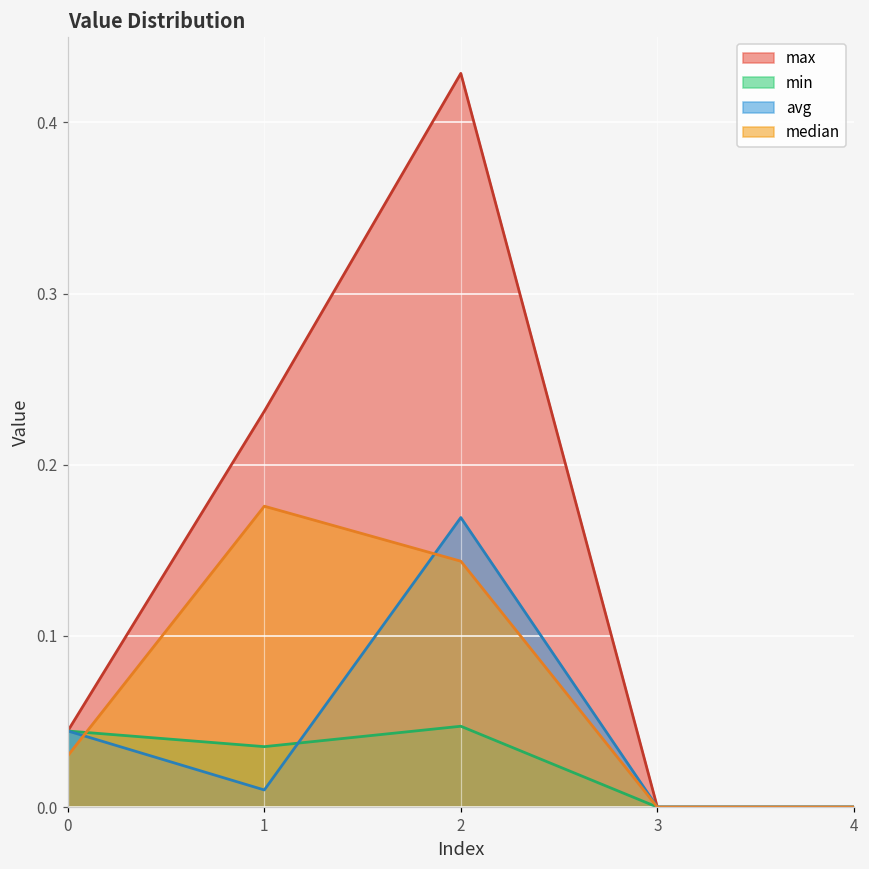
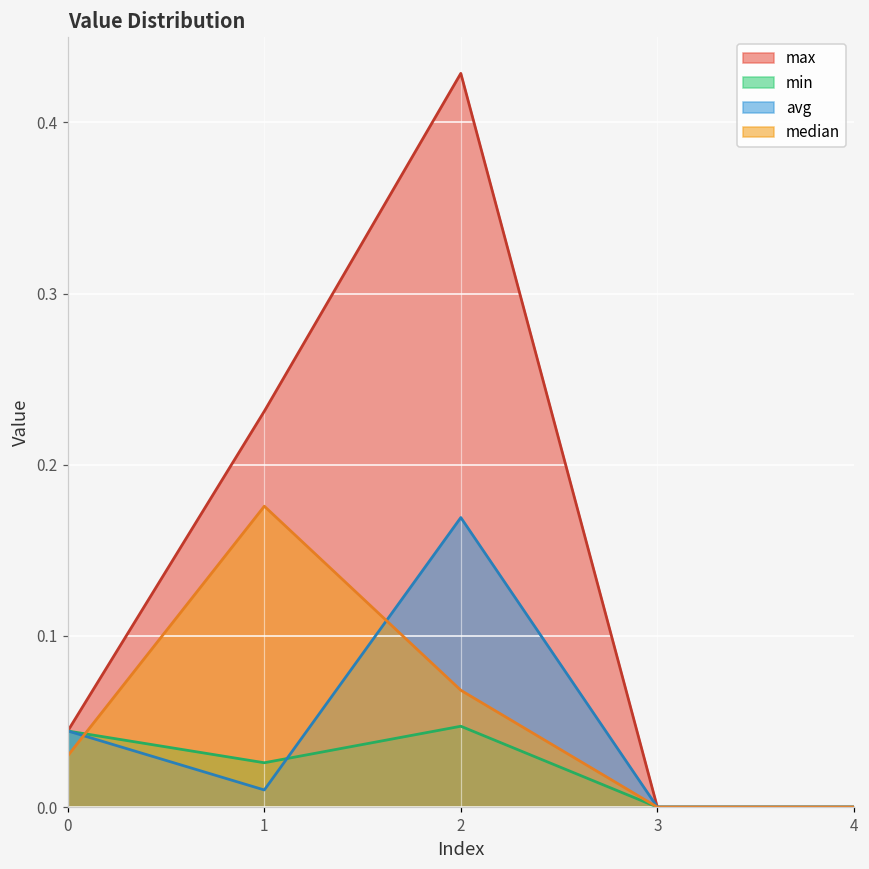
min, 1: 0.035 -> 0.026
median, 2: 0.144 -> 0.068
